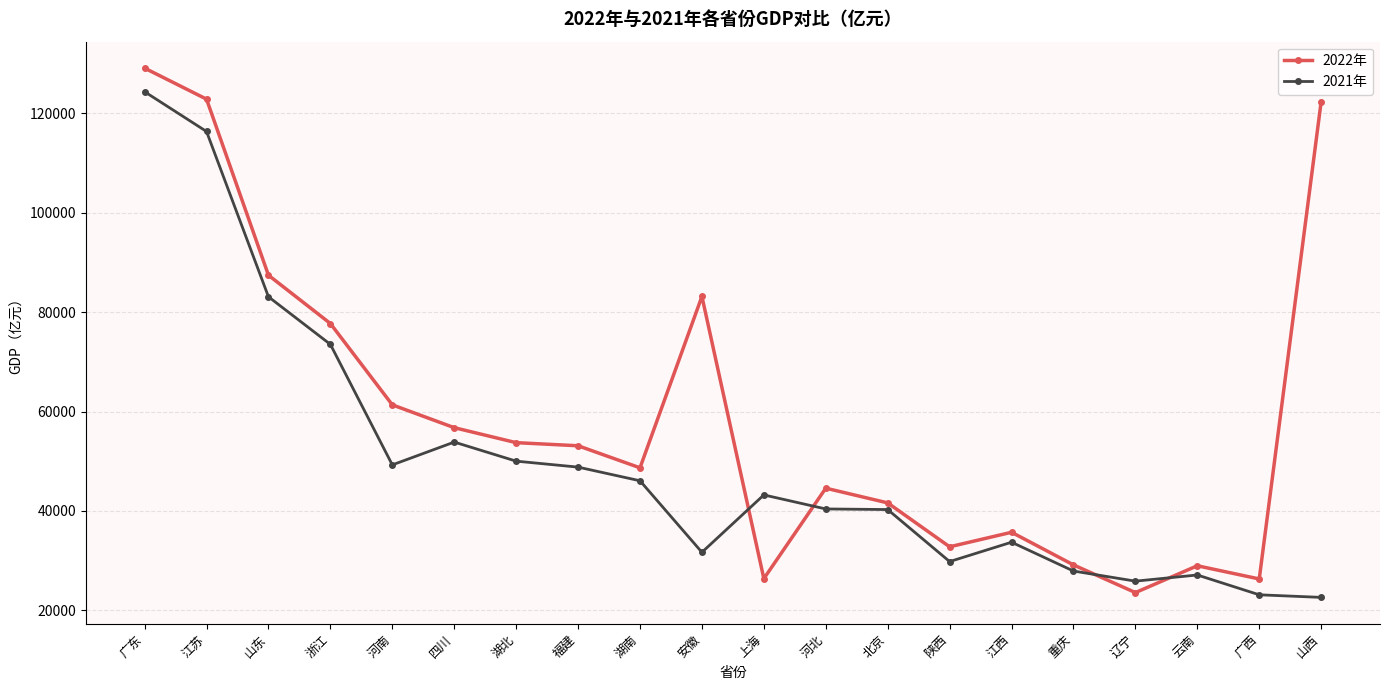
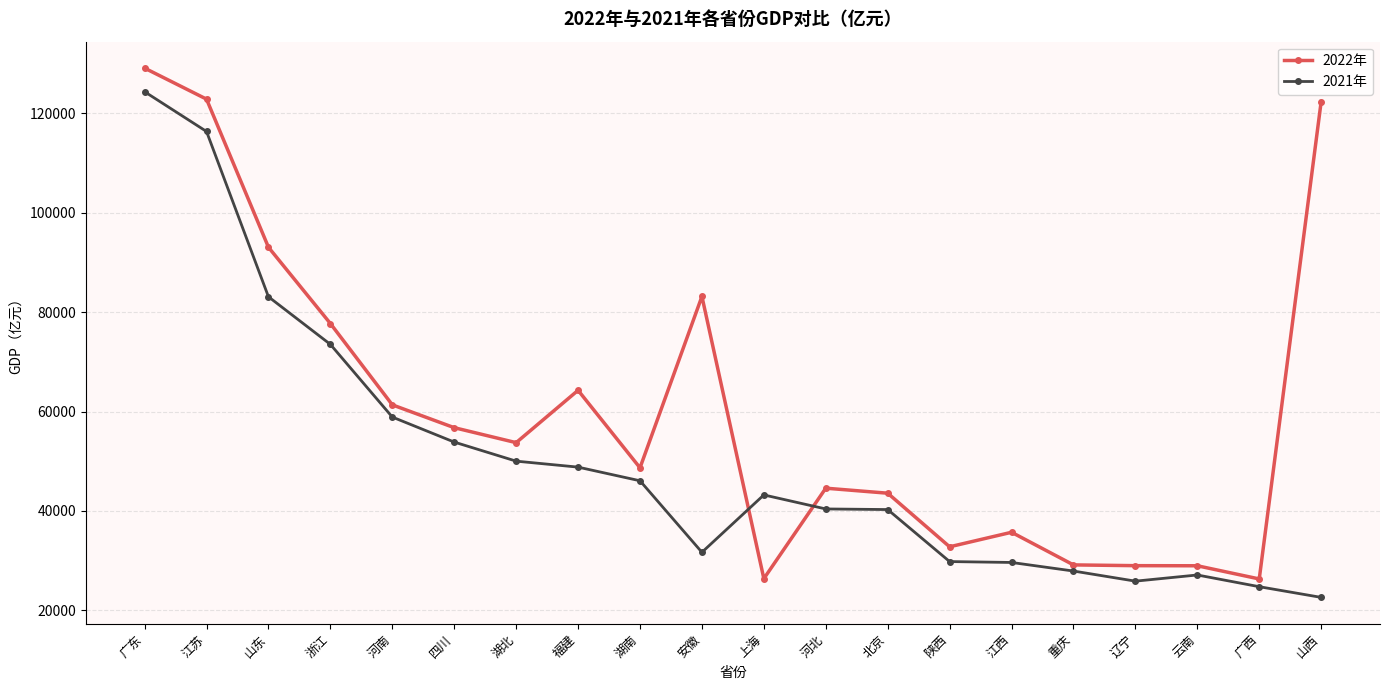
2022年, 山东: 87000 -> 93000
2021年, 河南: 49000 -> 59000
2022年, 福建: 53000 -> 64000
2022年, 北京: 42000 -> 44000
2021年, 江西: 34000 -> 30000
2022年, 辽宁: 24000 -> 29000
2021年, 广西: 23000 -> 25000
